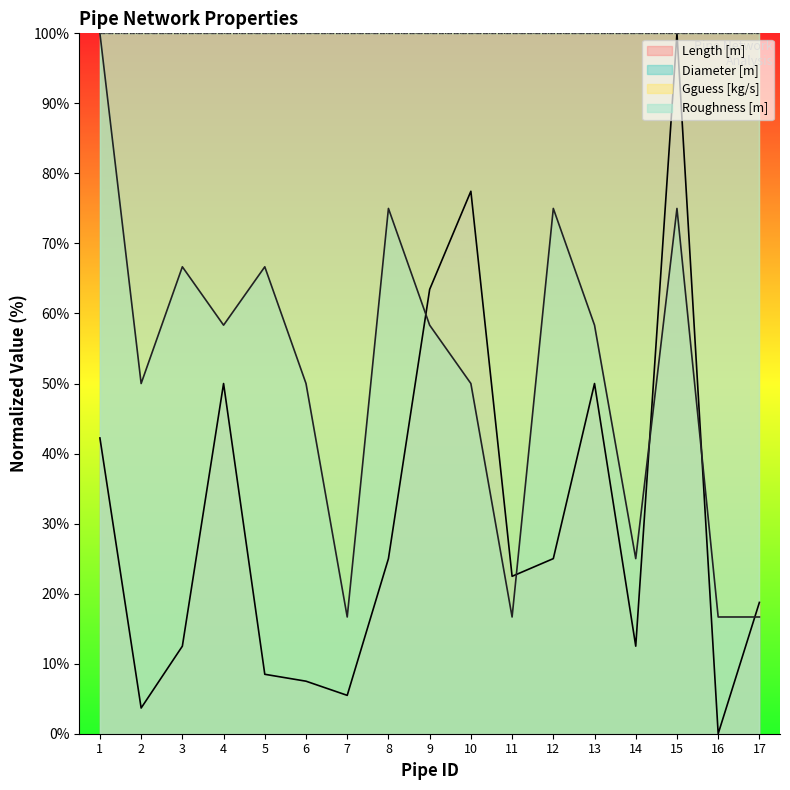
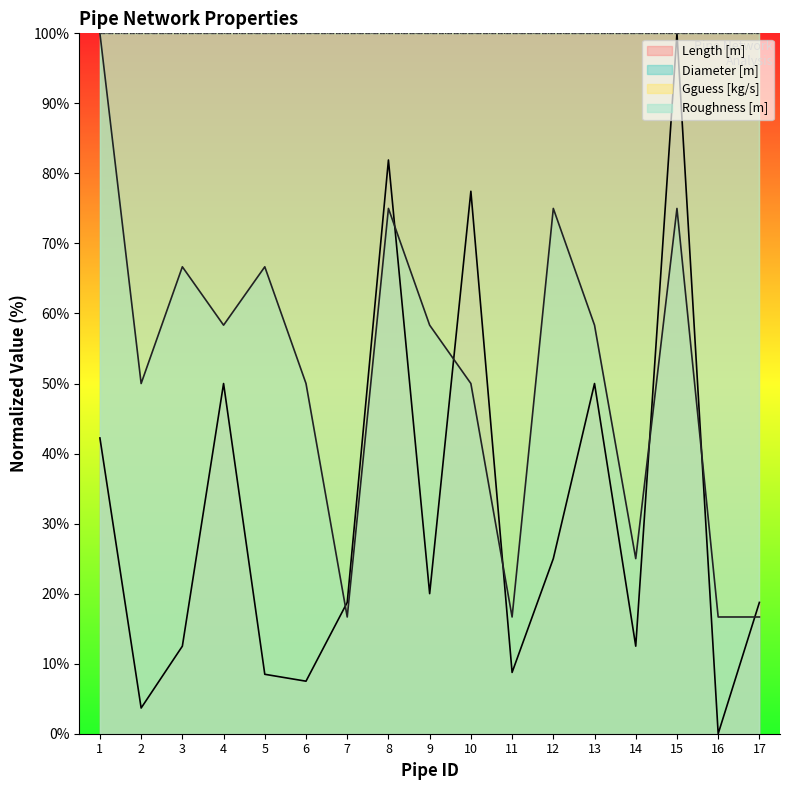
Length [m], 7: 5% -> 19%
Length [m], 8: 25% -> 82%
Length [m], 9: 63% -> 20%
Length [m], 11: 22% -> 9%
